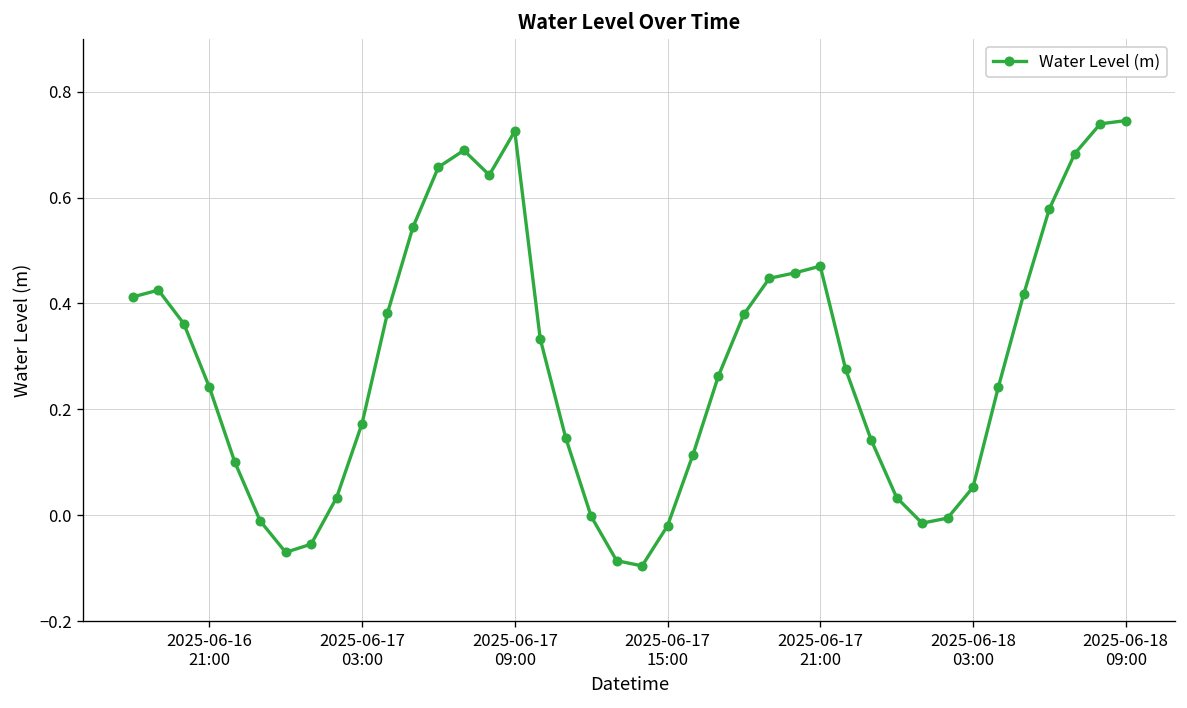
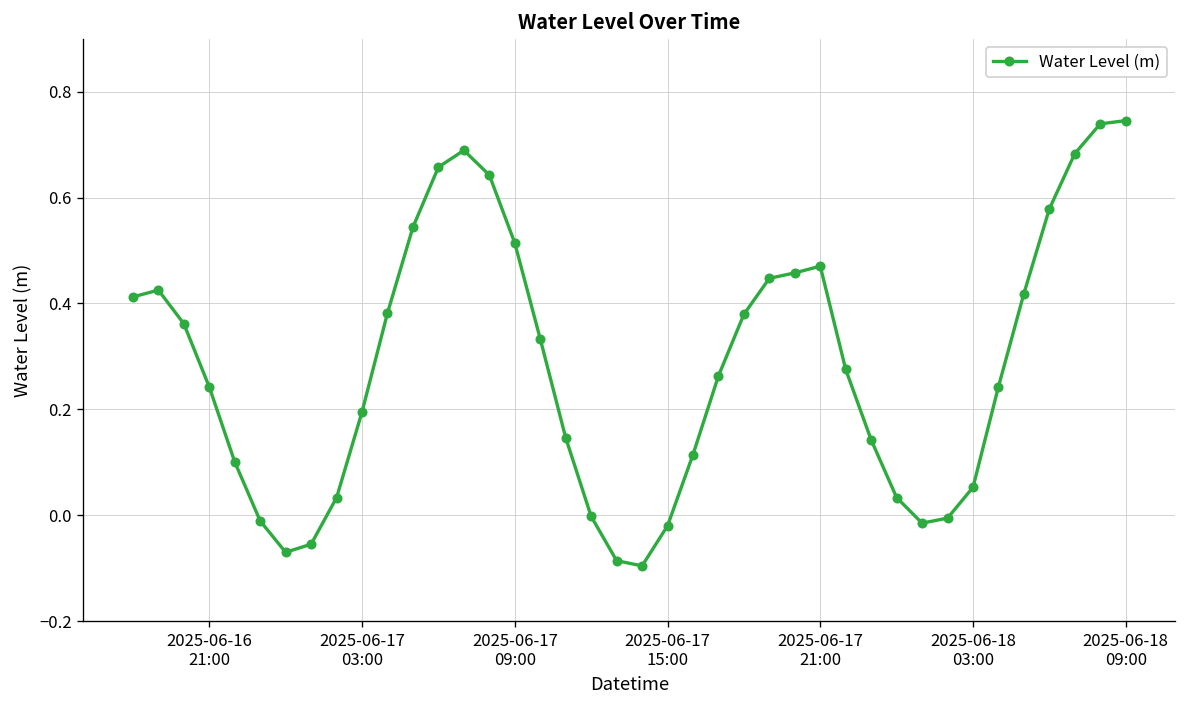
2025-06-17 03:00: 0.17 -> 0.20
2025-06-17 09:00: 0.73 -> 0.51
